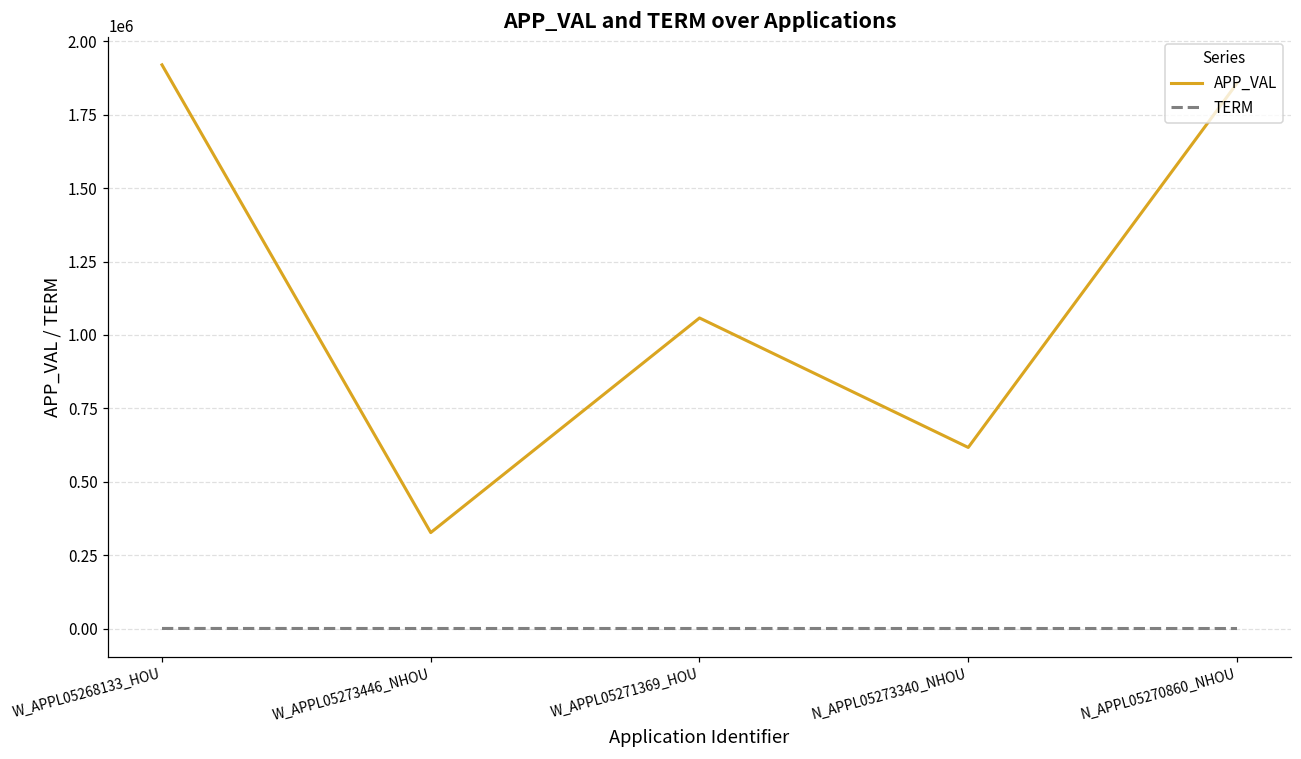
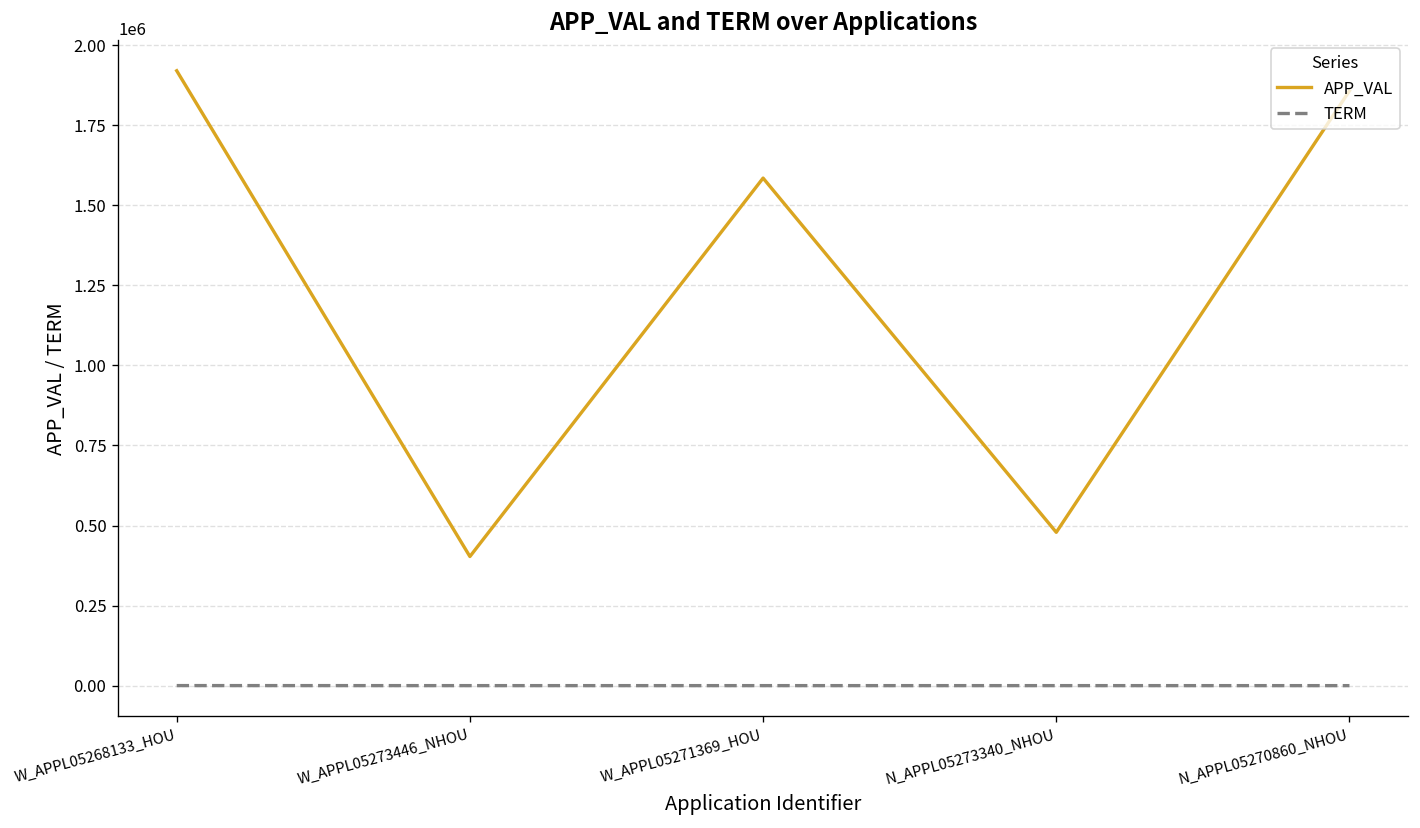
APP_VAL, W_APPL05273446_NHOU: 330000 -> 400000
APP_VAL, W_APPL05271369_HOU: 1060000 -> 1580000
APP_VAL, N_APPL05273340_NHOU: 620000 -> 480000
